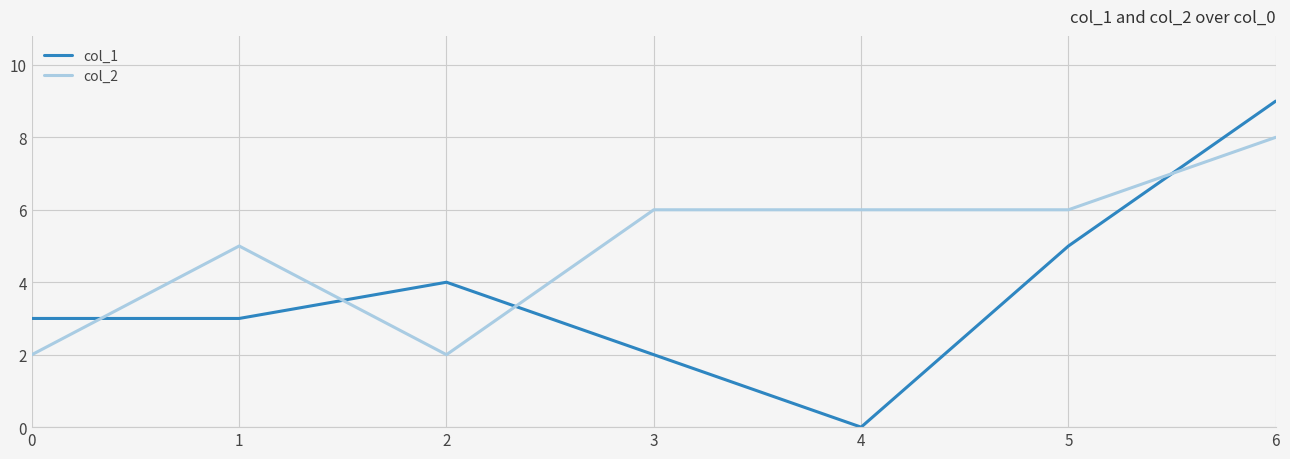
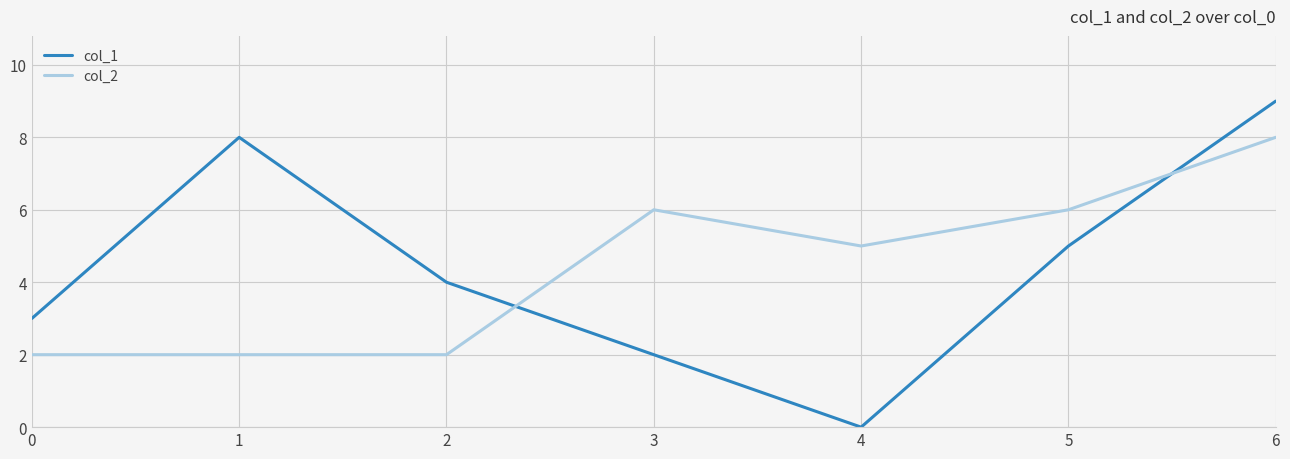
col_1, 1: 3 -> 8
col_2, 1: 5 -> 2
col_2, 4: 6 -> 5
